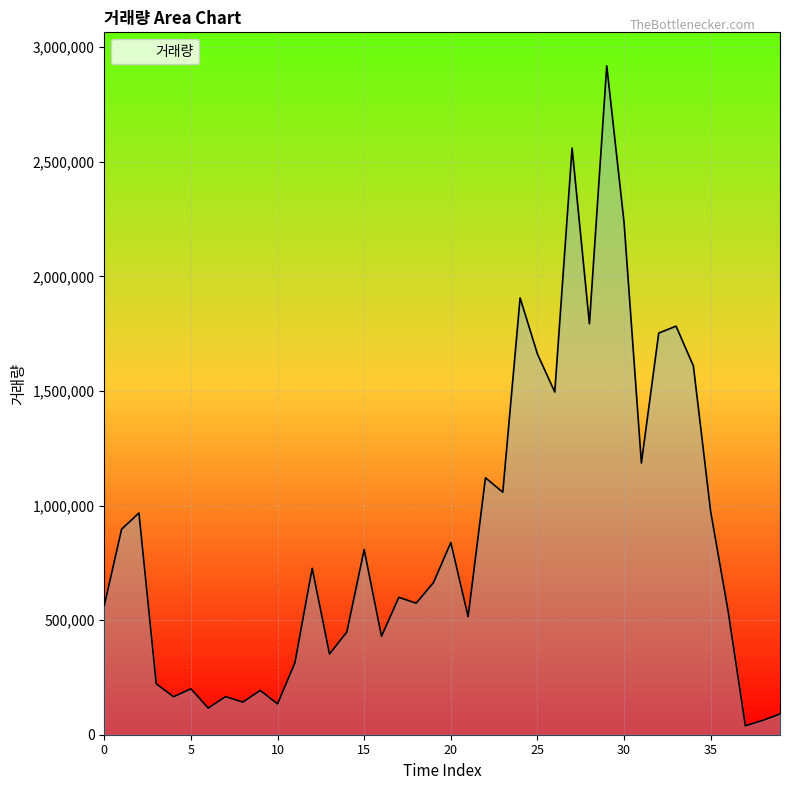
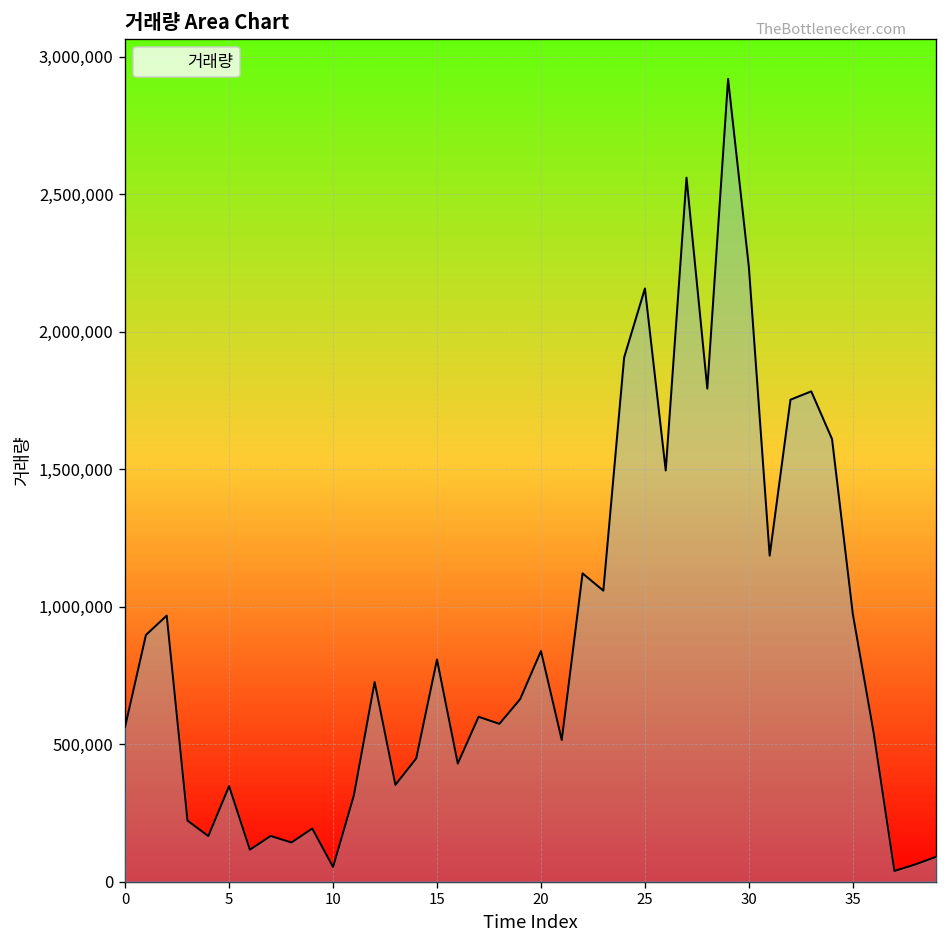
5: 200,000 -> 350,000
10: 130,000 -> 50,000
25: 1,660,000 -> 2,160,000
